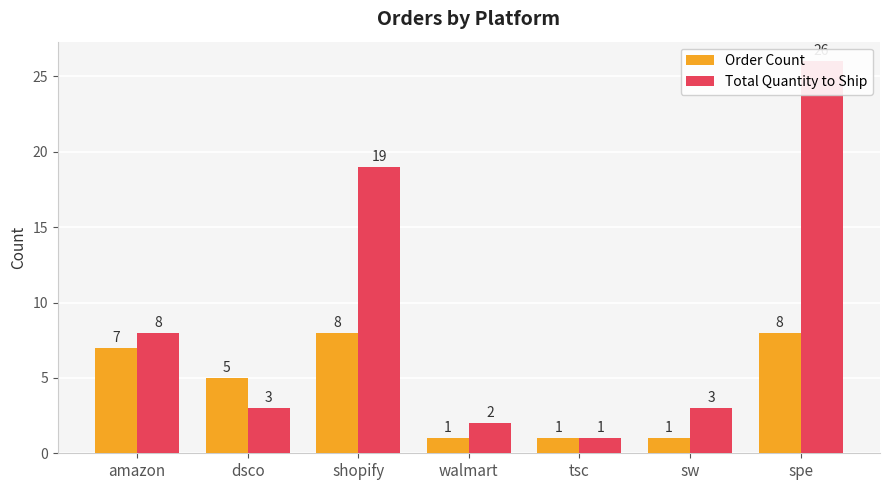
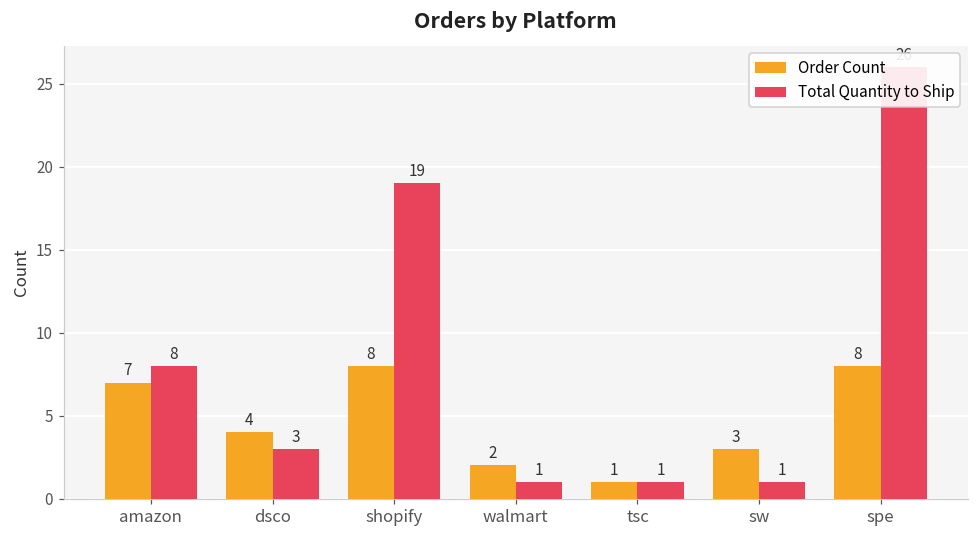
Order Count, dsco: 5 -> 4
Order Count, walmart: 1 -> 2
Total Quantity to Ship, walmart: 2 -> 1
Order Count, sw: 1 -> 3
Total Quantity to Ship, sw: 3 -> 1
